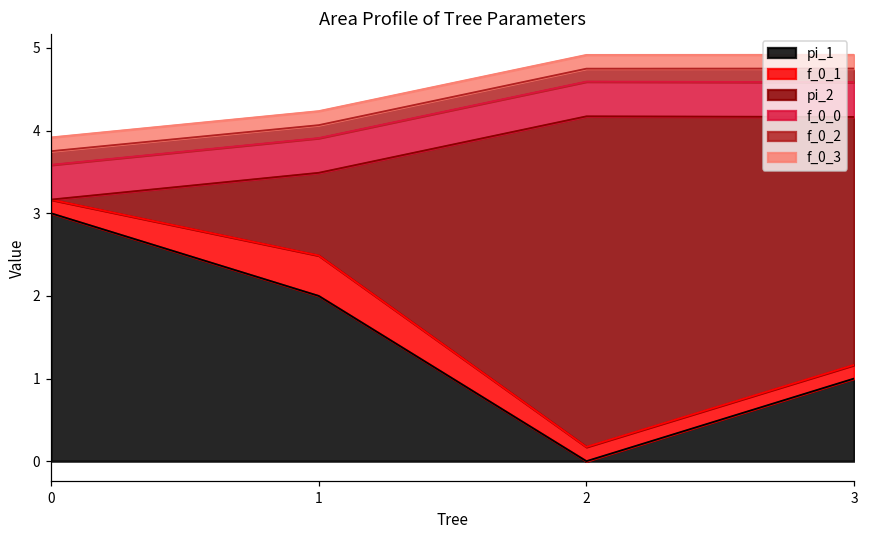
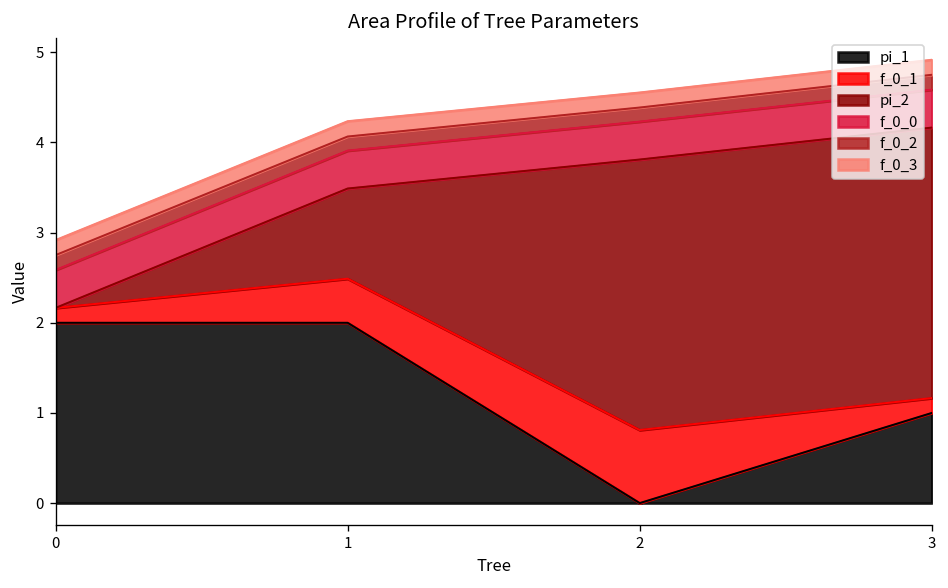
pi_1, 0: 3 -> 2
f_0_1, 2: 0.2 -> 0.8
pi_2, 2: 4 -> 3
